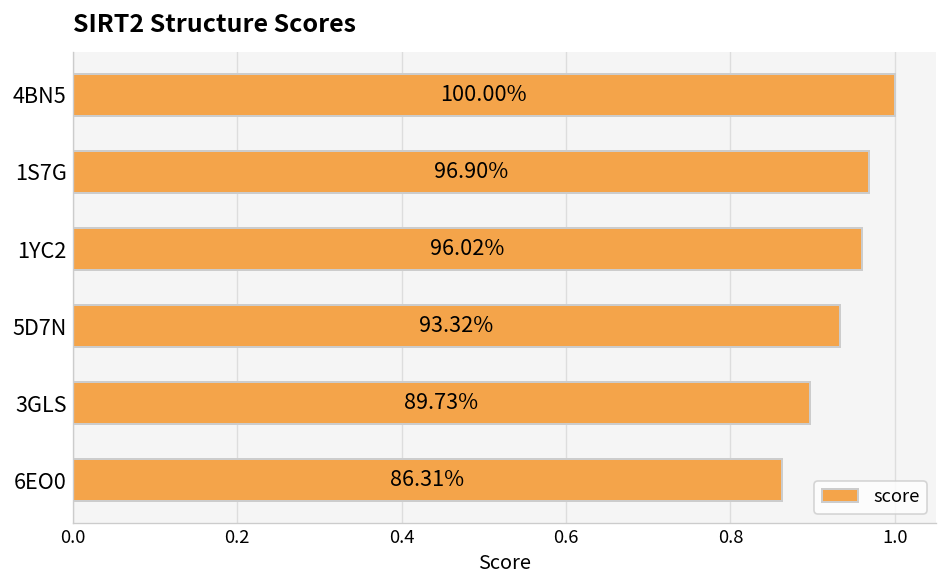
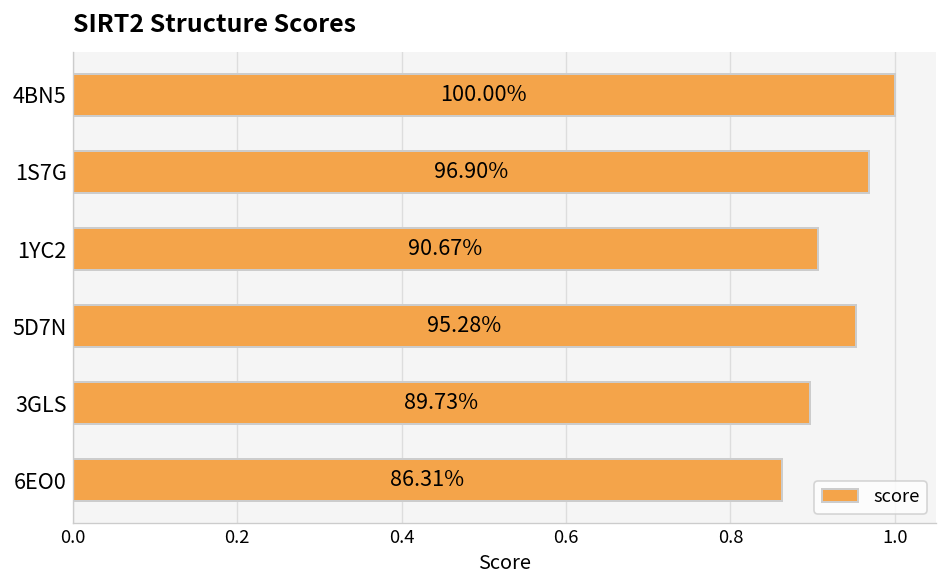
1YC2: 96.02% -> 90.67%
5D7N: 93.32% -> 95.28%
